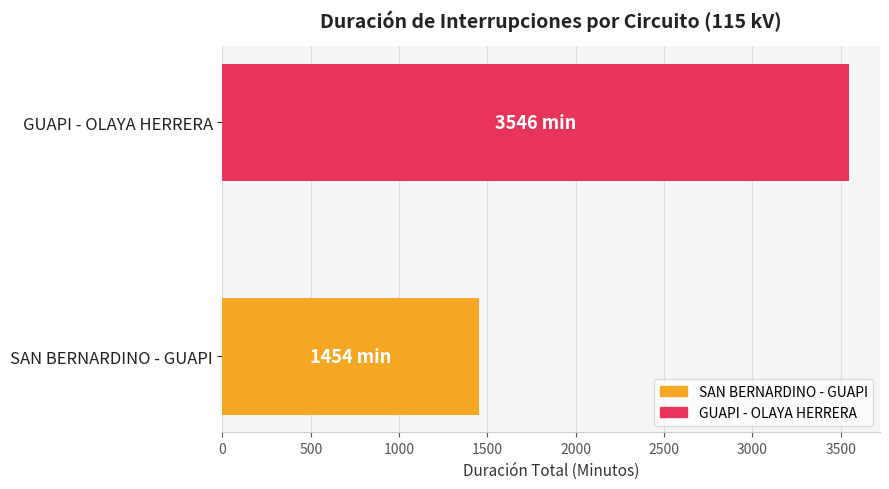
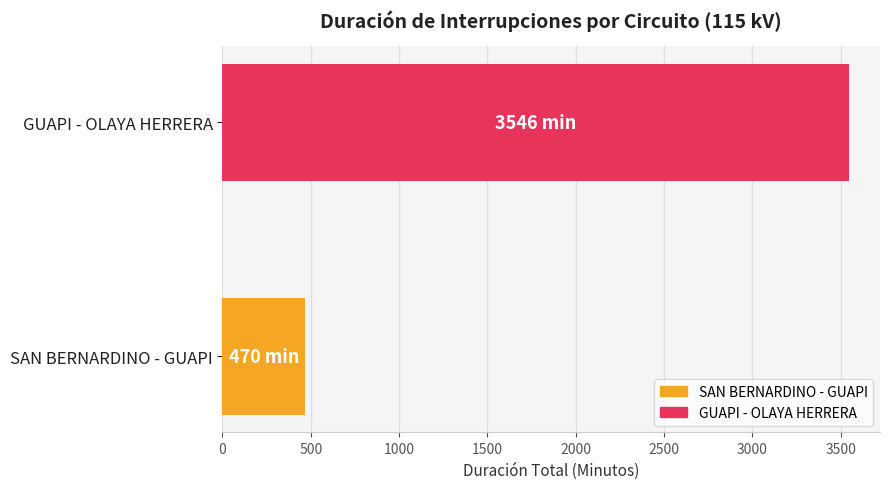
SAN BERNARDINO - GUAPI: 1454 -> 470
